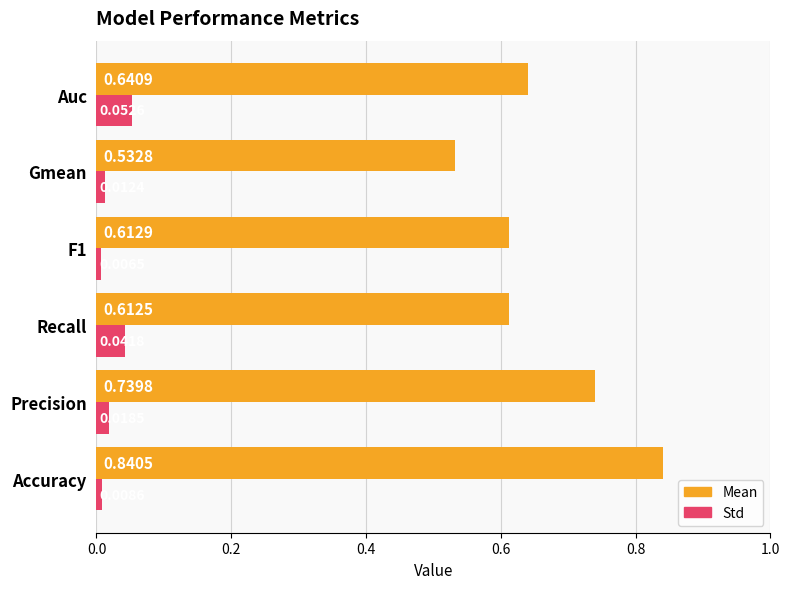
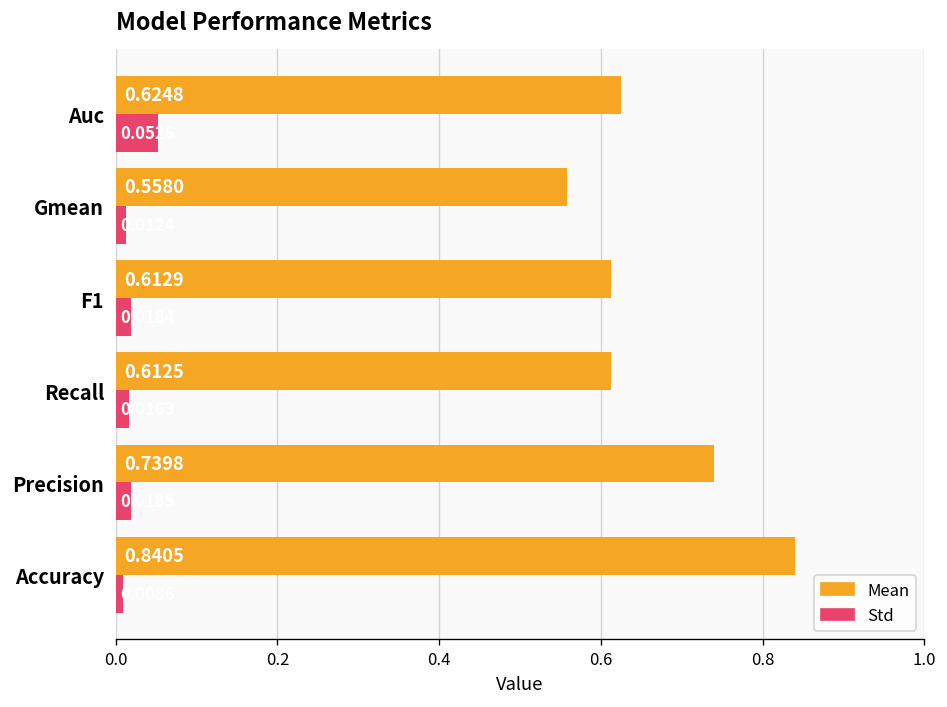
Mean, Auc: 0.6409 -> 0.6248
Mean, Gmean: 0.5328 -> 0.5580
Std, F1: 0.01 -> 0.02
Std, Recall: 0.04 -> 0.02
